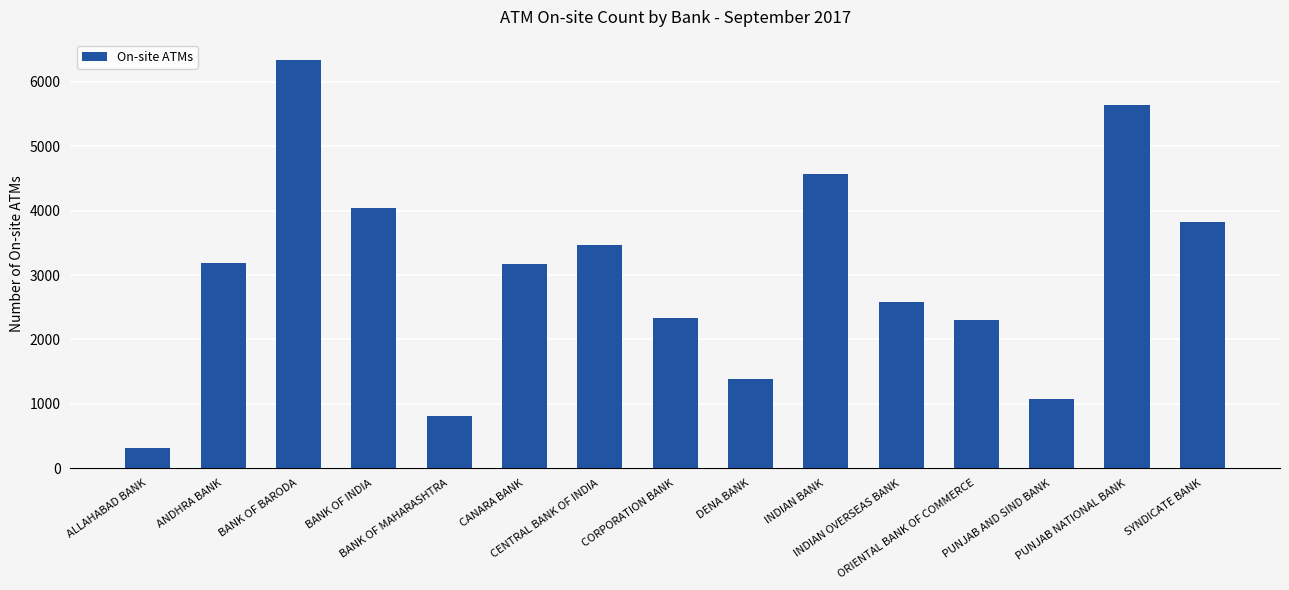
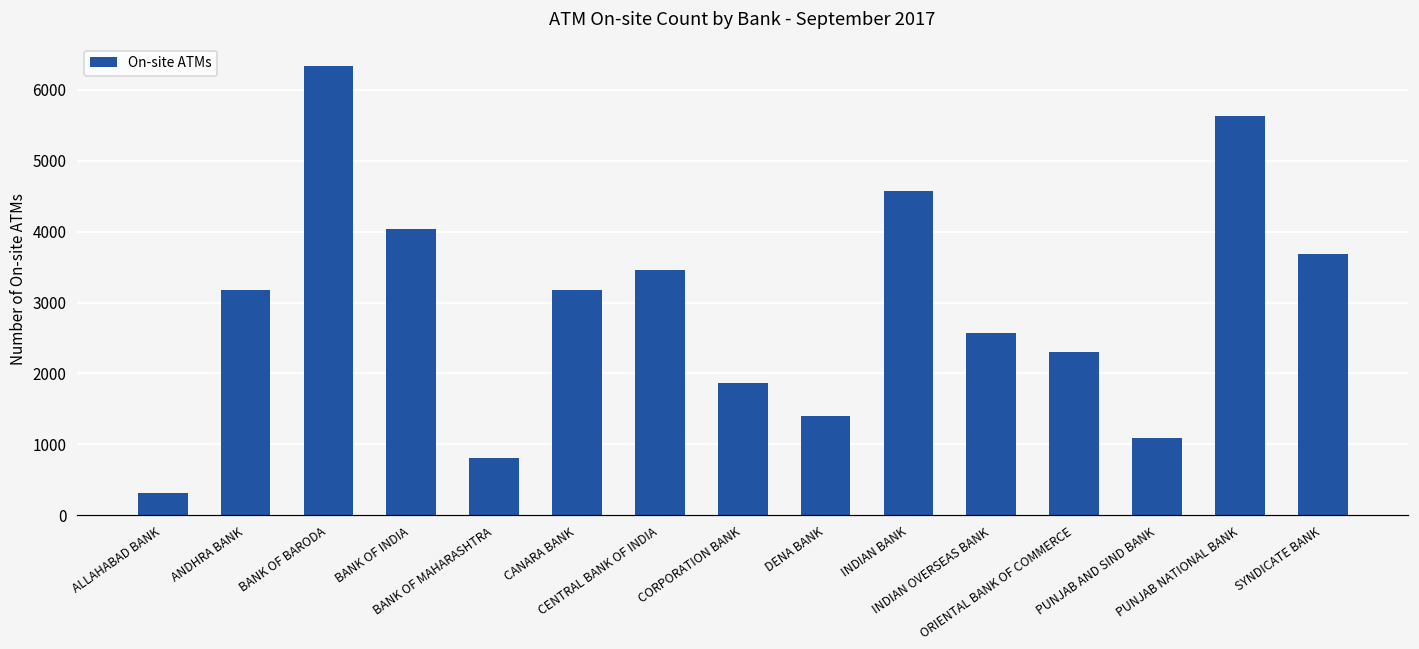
CORPORATION BANK: 2300 -> 1900
SYNDICATE BANK: 3800 -> 3700
